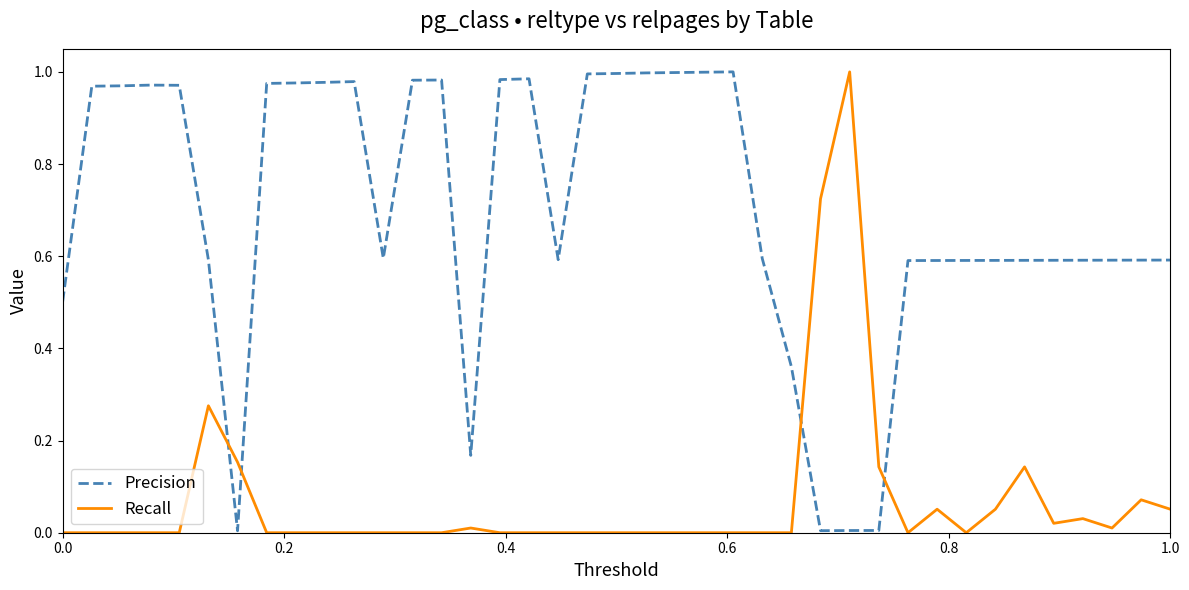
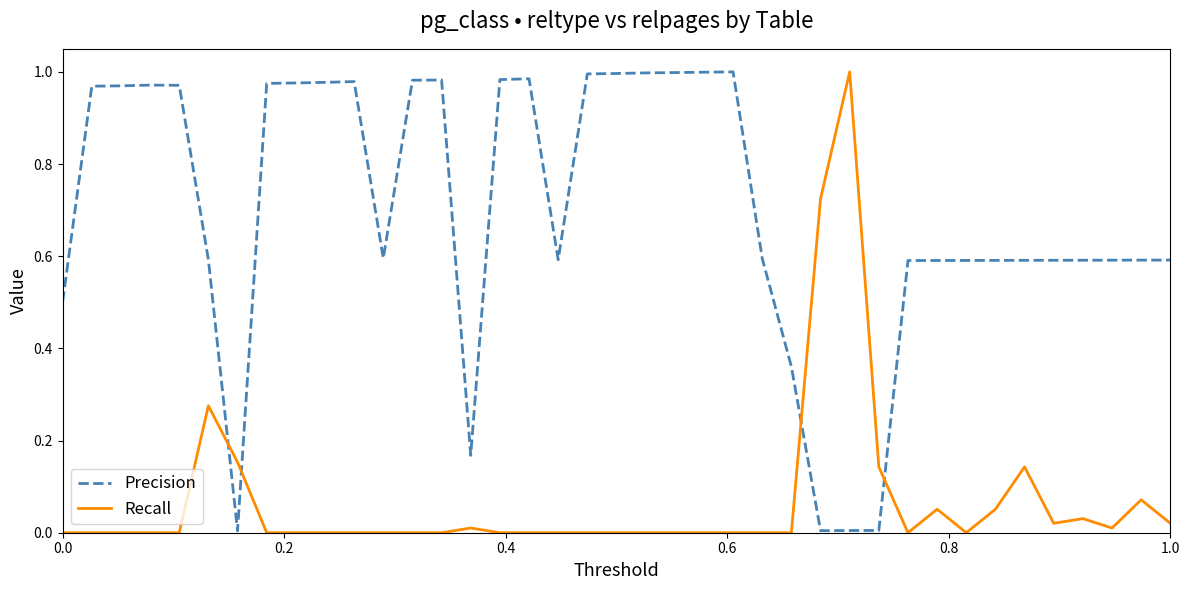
Recall, 1.0: 0.05 -> 0.02
